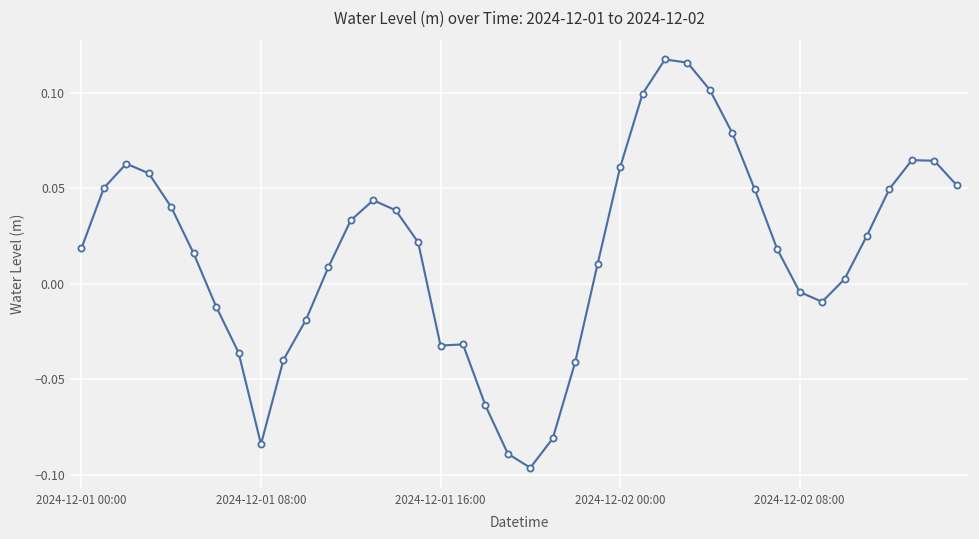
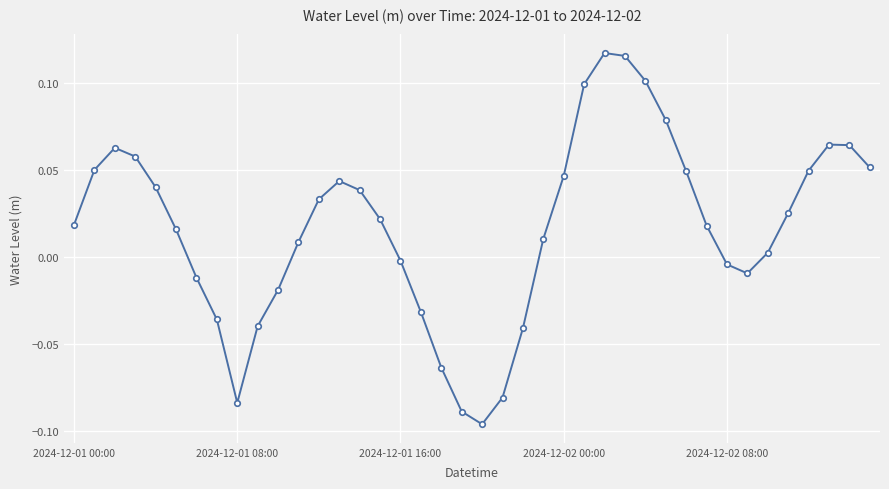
2024-12-01 16:00: -0.032 -> -0.002
2024-12-02 00:00: 0.061 -> 0.047
